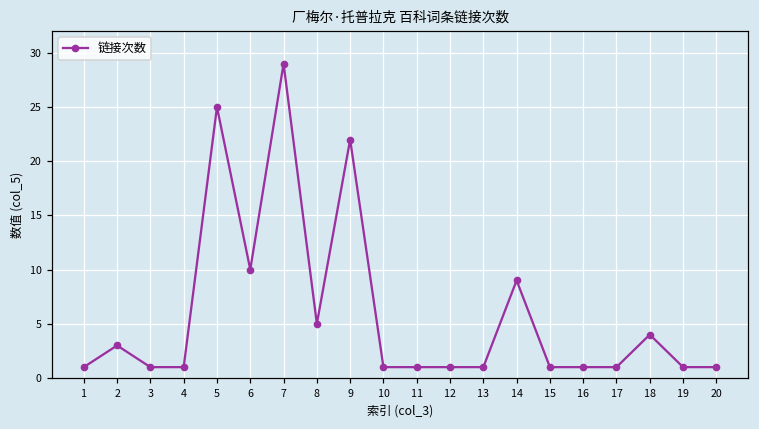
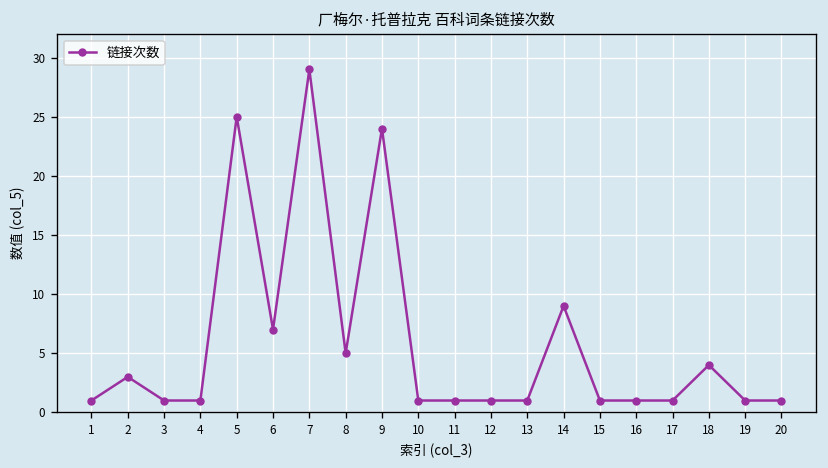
6: 10 -> 7
9: 22 -> 24
